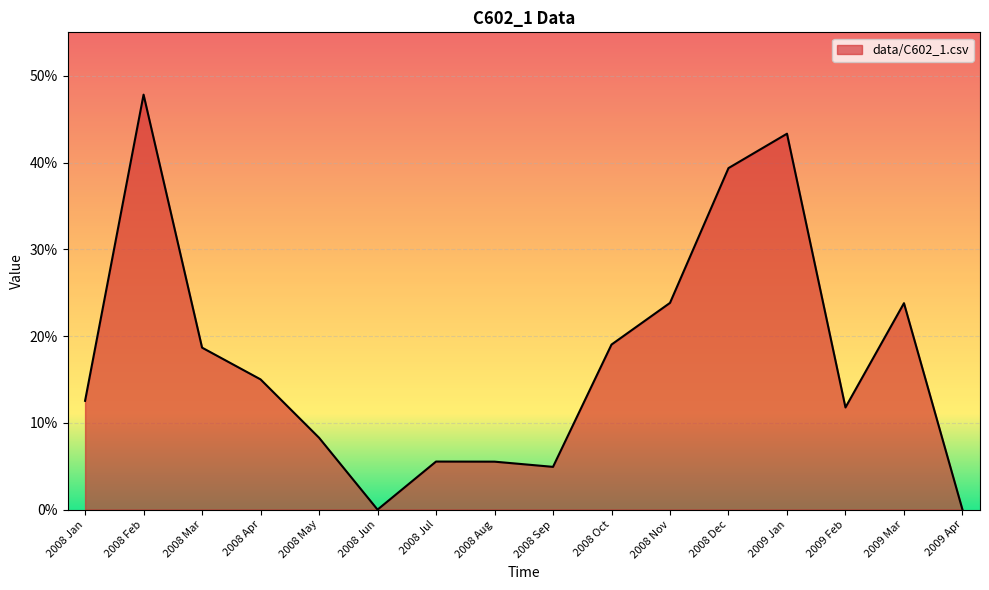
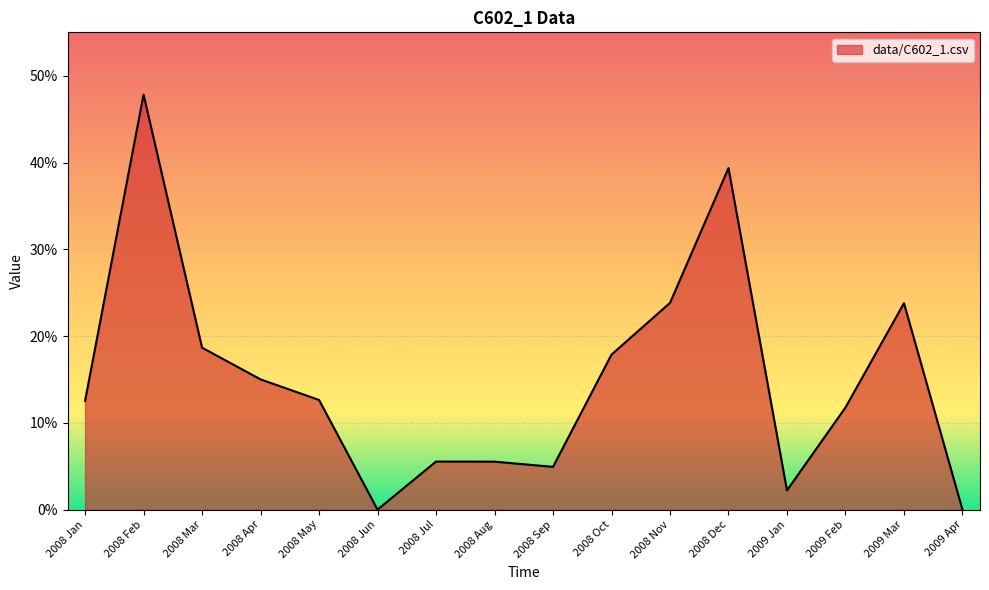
2008 May: 8% -> 13%
2008 Oct: 19% -> 18%
2009 Jan: 43% -> 2%
